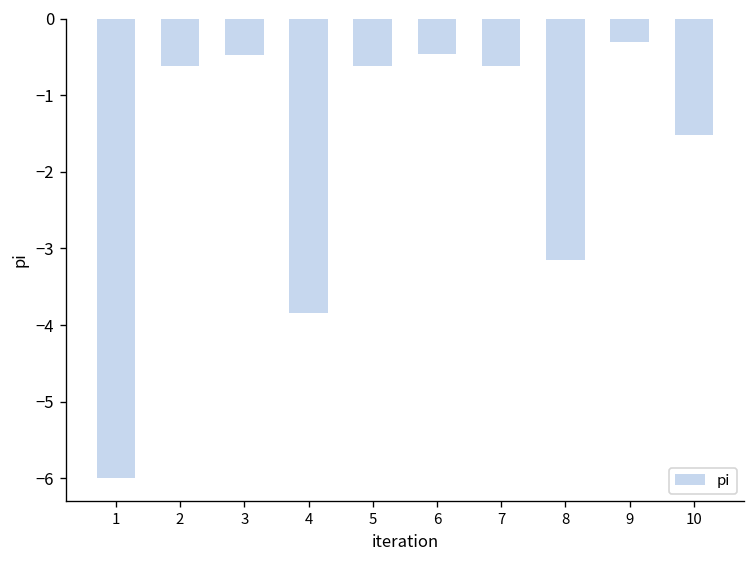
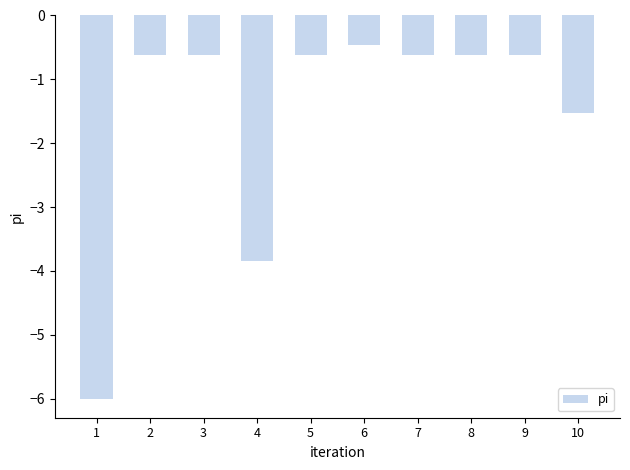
3: -0.5 -> -0.6
8: -3.2 -> -0.6
9: -0.3 -> -0.6
